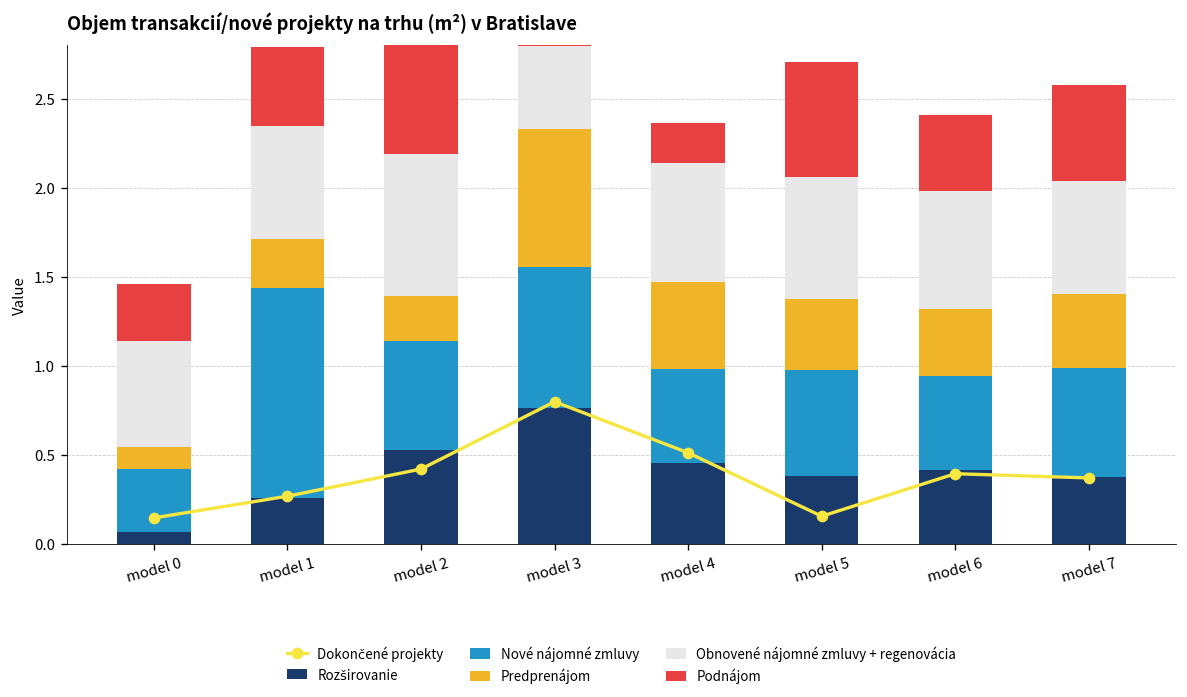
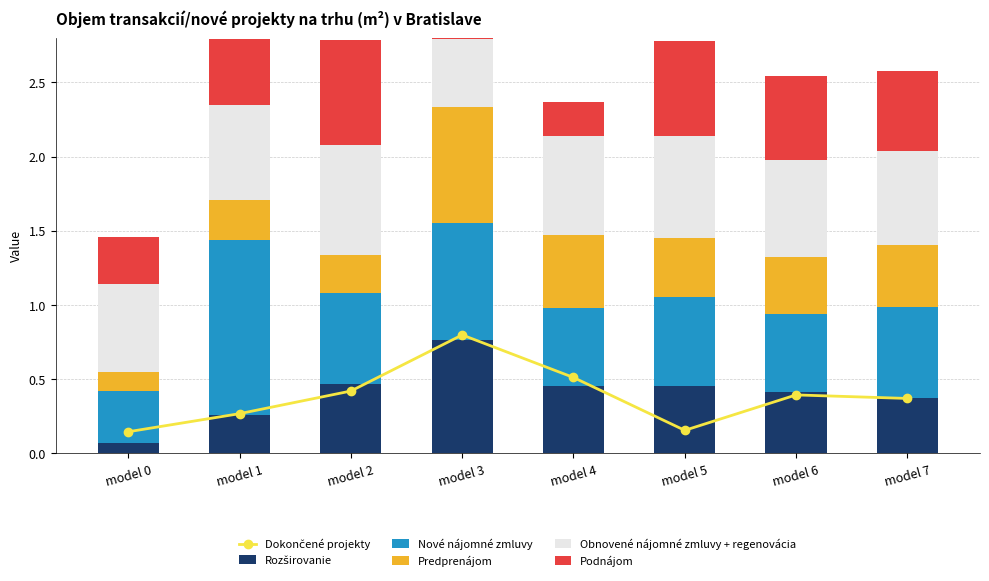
Rozširovanie, model 2: 0.53 -> 0.47
Obnovené nájomné zmluvy + regenovácia, model 2: 0.80 -> 0.74
Rozširovanie, model 5: 0.38 -> 0.46
Podnájom, model 6: 0.43 -> 0.56
